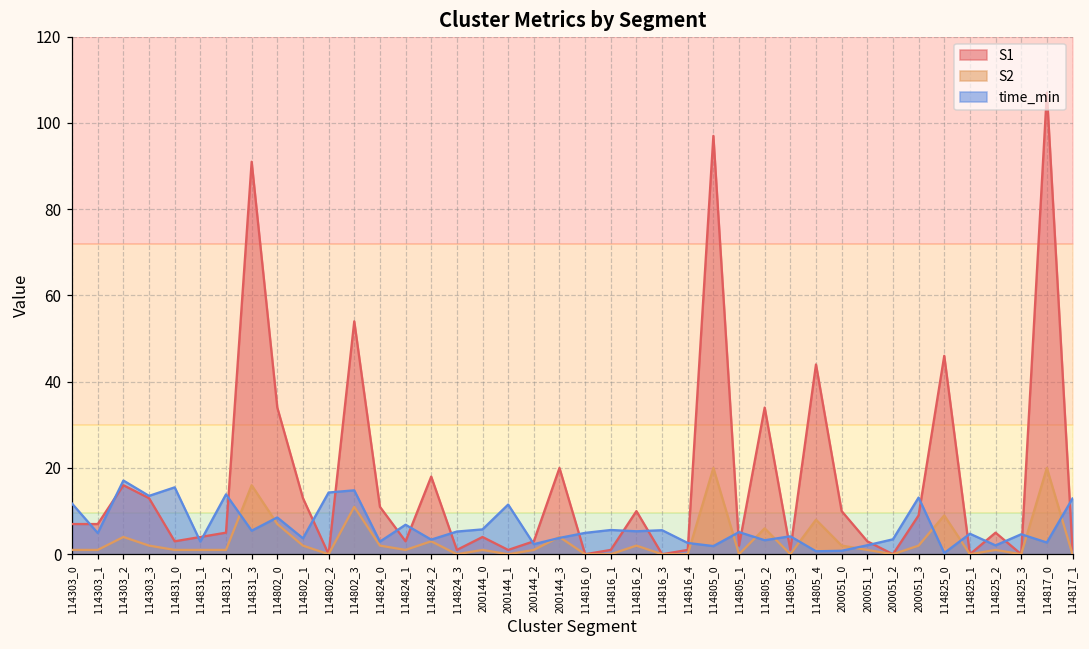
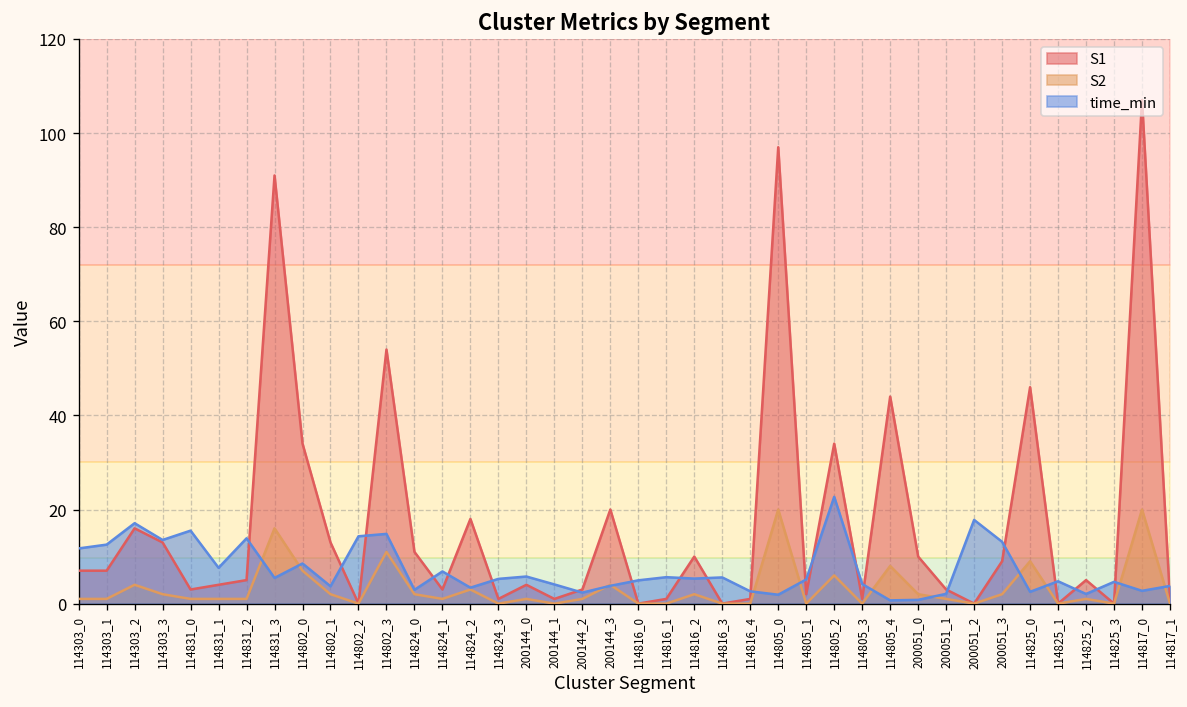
time_min, 114303_1: 5 -> 13
time_min, 114831_1: 3 -> 8
time_min, 200144_1: 12 -> 4
time_min, 114805_2: 3 -> 23
time_min, 200051_2: 3 -> 18
time_min, 114825_0: 0 -> 3
time_min, 114817_1: 13 -> 4
